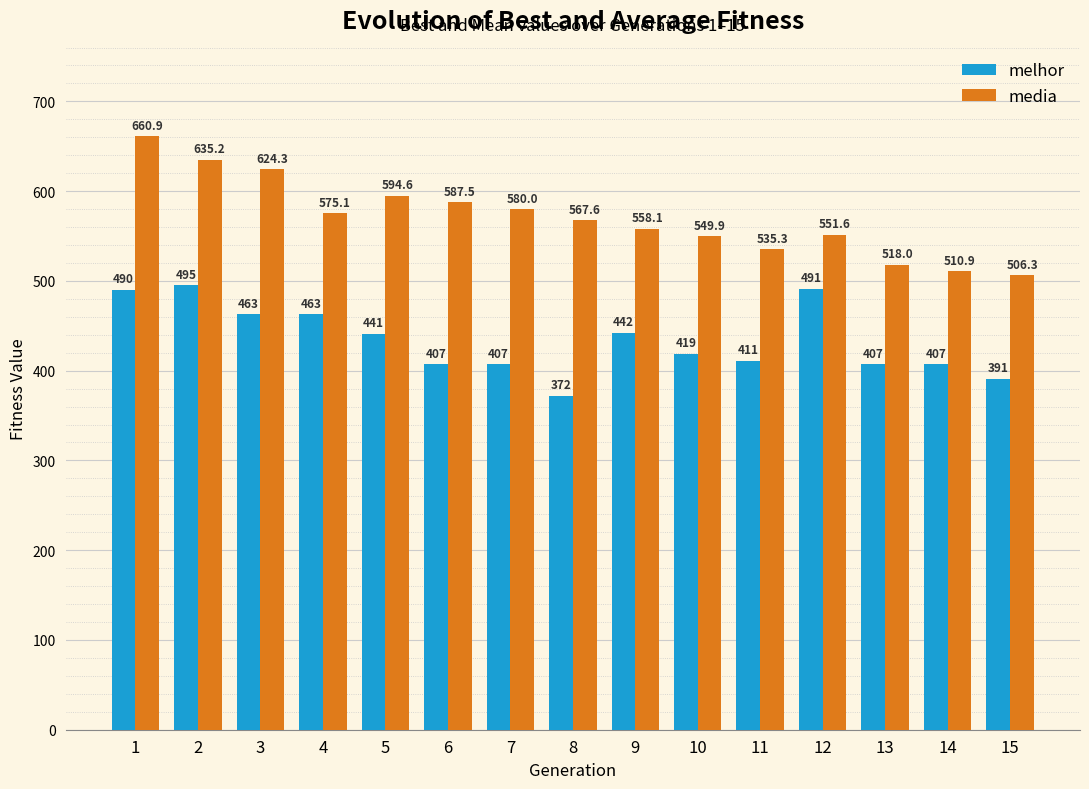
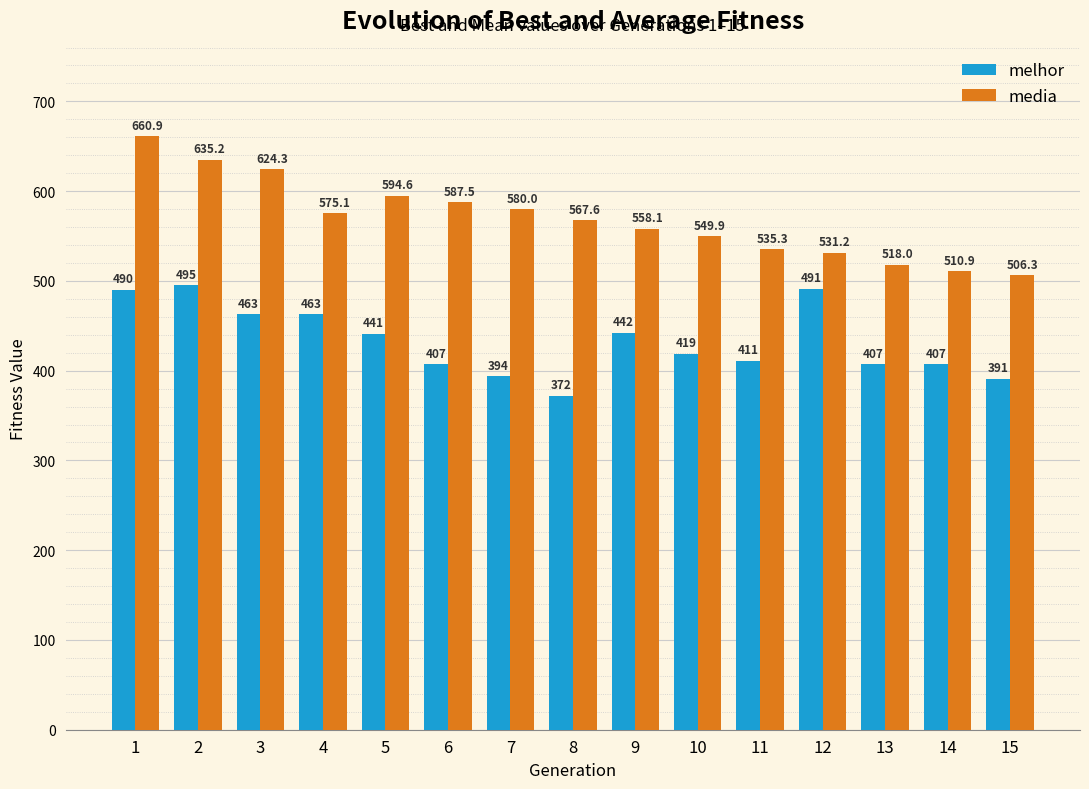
melhor, 7: 407 -> 394
media, 12: 551.6 -> 531.2
